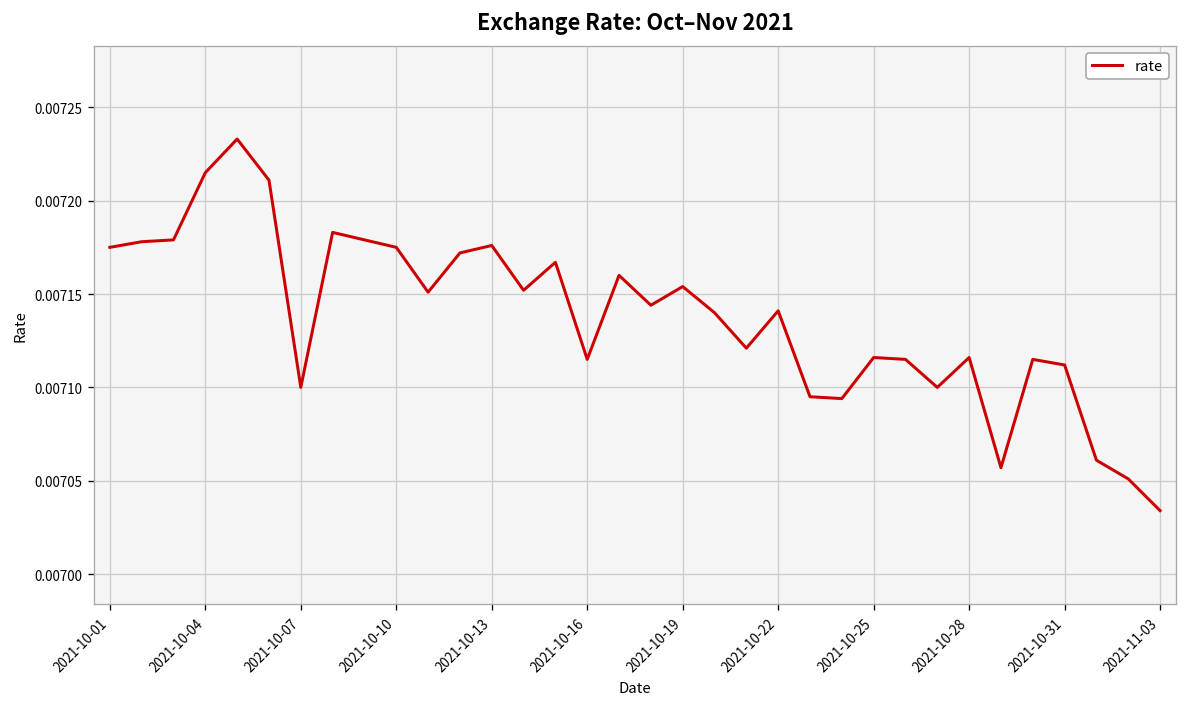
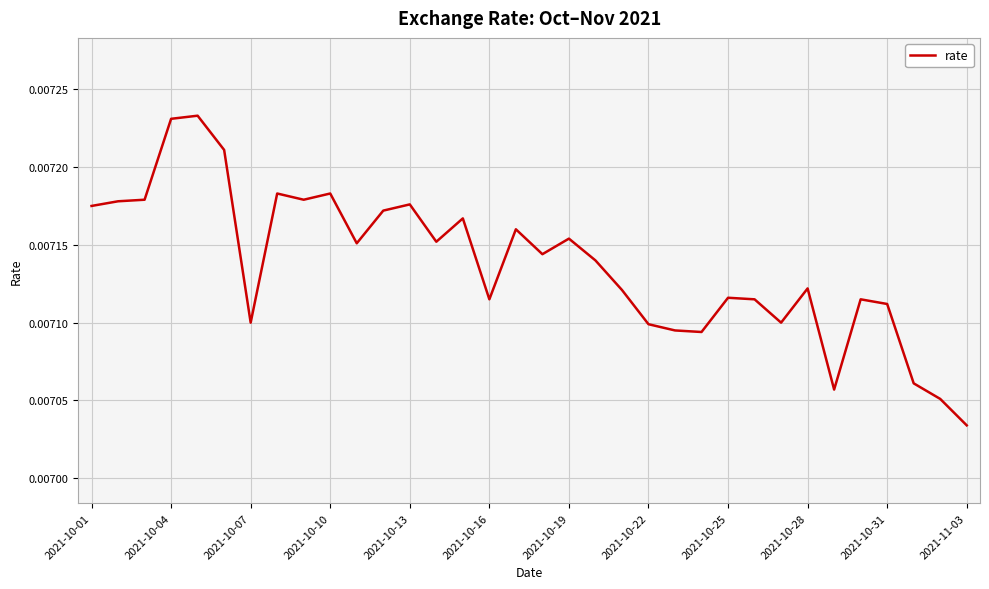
2021-10-04: 0.007215 -> 0.007231
2021-10-10: 0.007175 -> 0.007183
2021-10-22: 0.007141 -> 0.007099
2021-10-28: 0.007116 -> 0.007122
